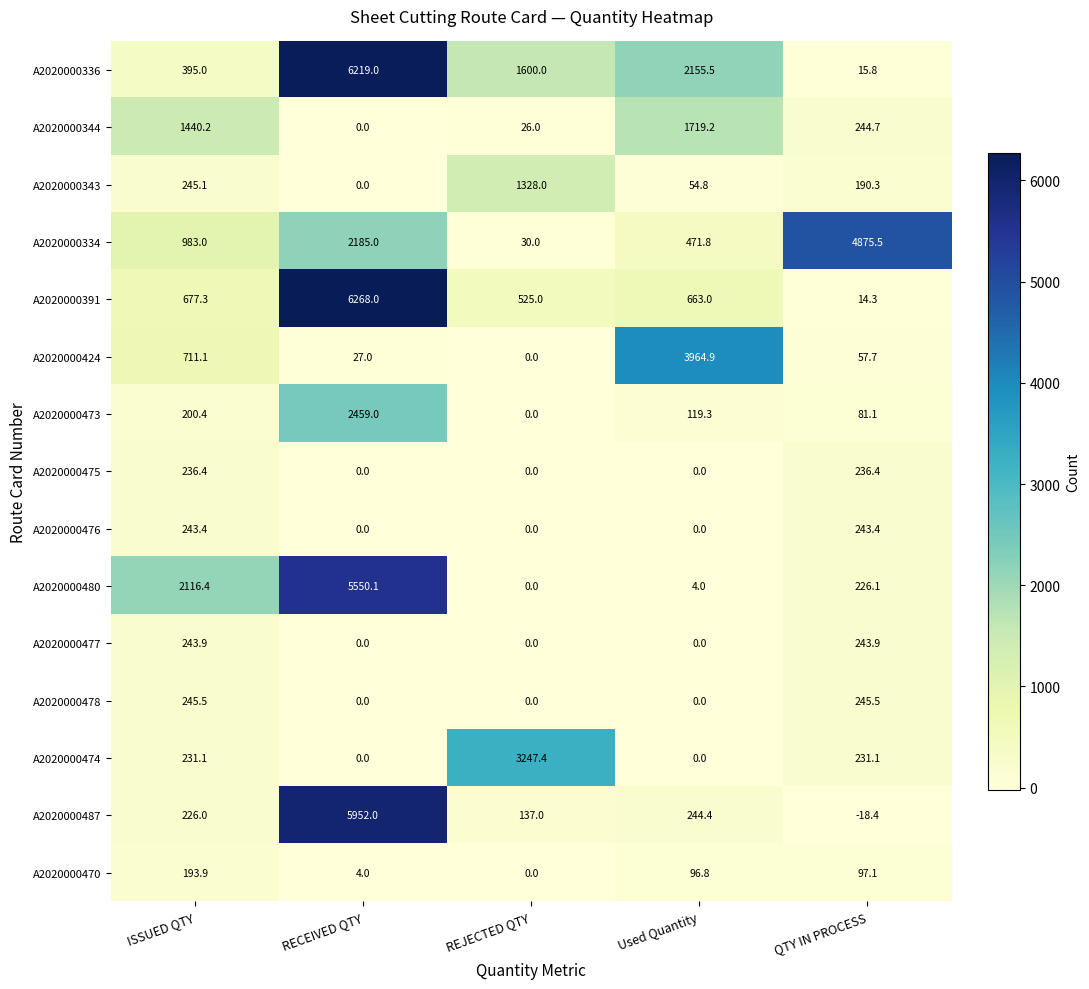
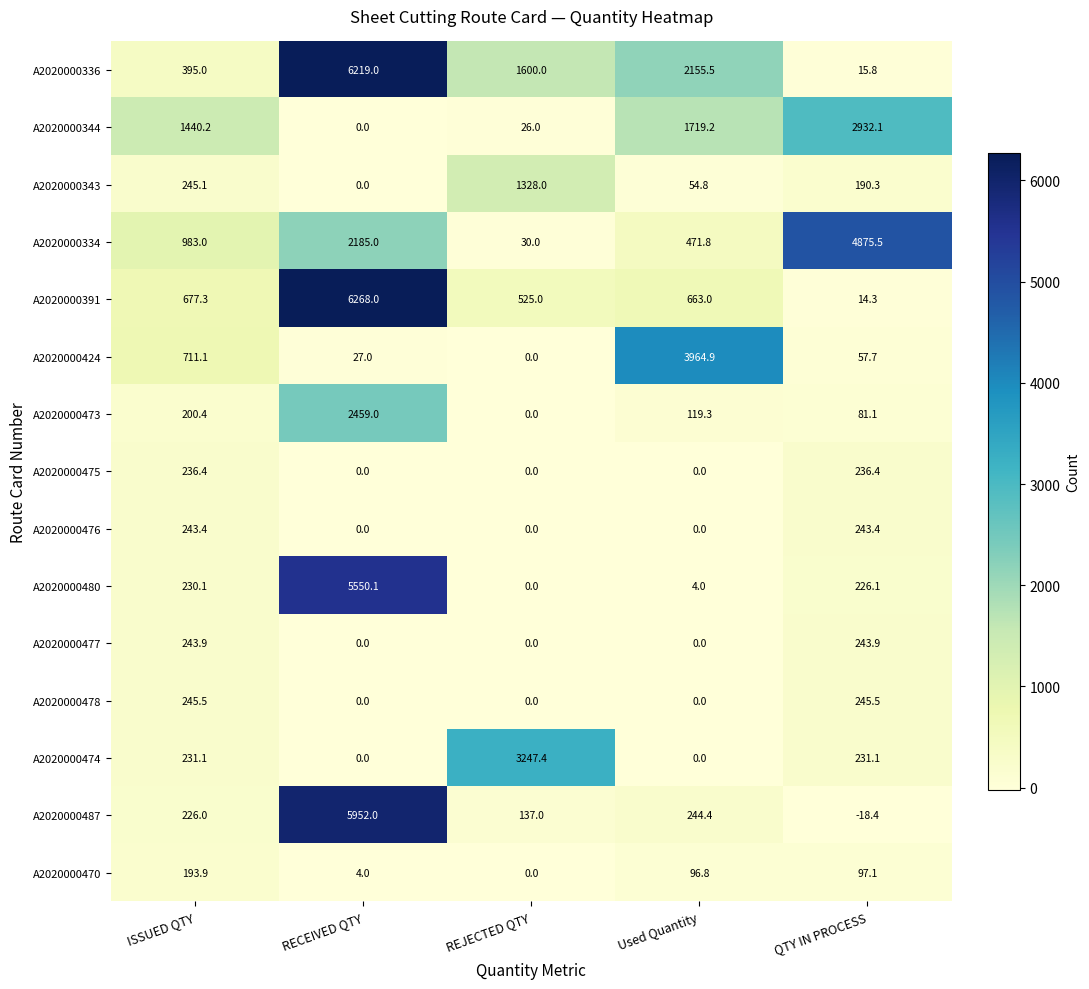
A2020000344, QTY IN PROCESS: 244.7 -> 2932.1
A2020000480, ISSUED QTY: 2116.4 -> 230.1
